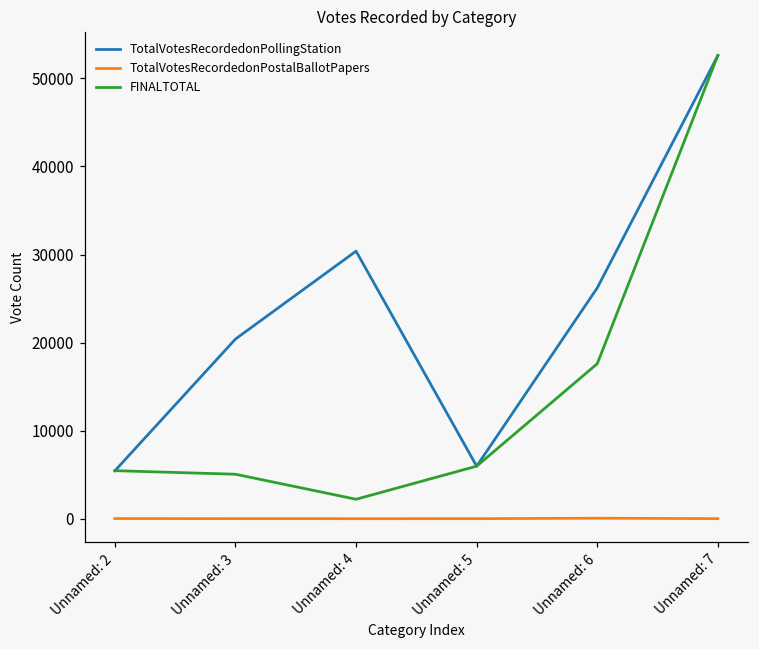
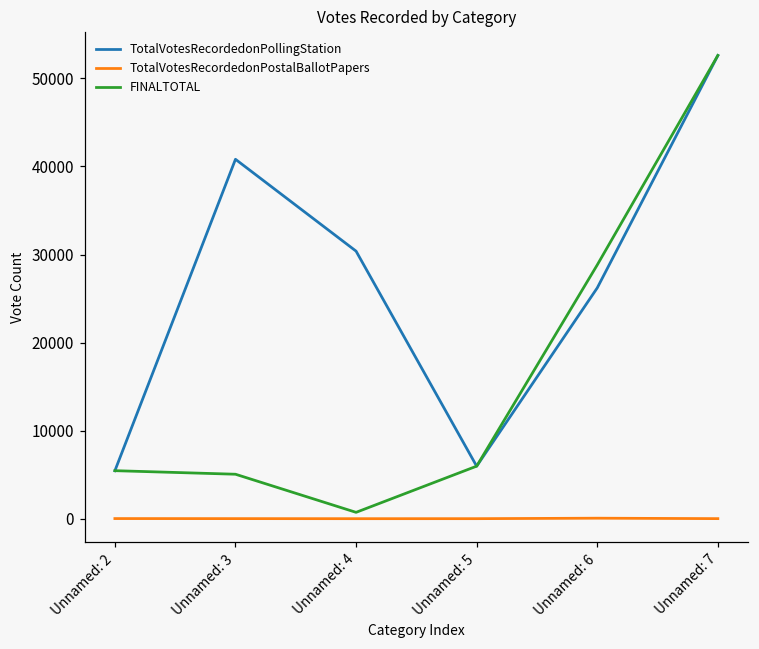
TotalVotesRecordedonPollingStation, Unnamed: 3: 20000 -> 41000
FINALTOTAL, Unnamed: 4: 2000 -> 1000
FINALTOTAL, Unnamed: 6: 18000 -> 29000
